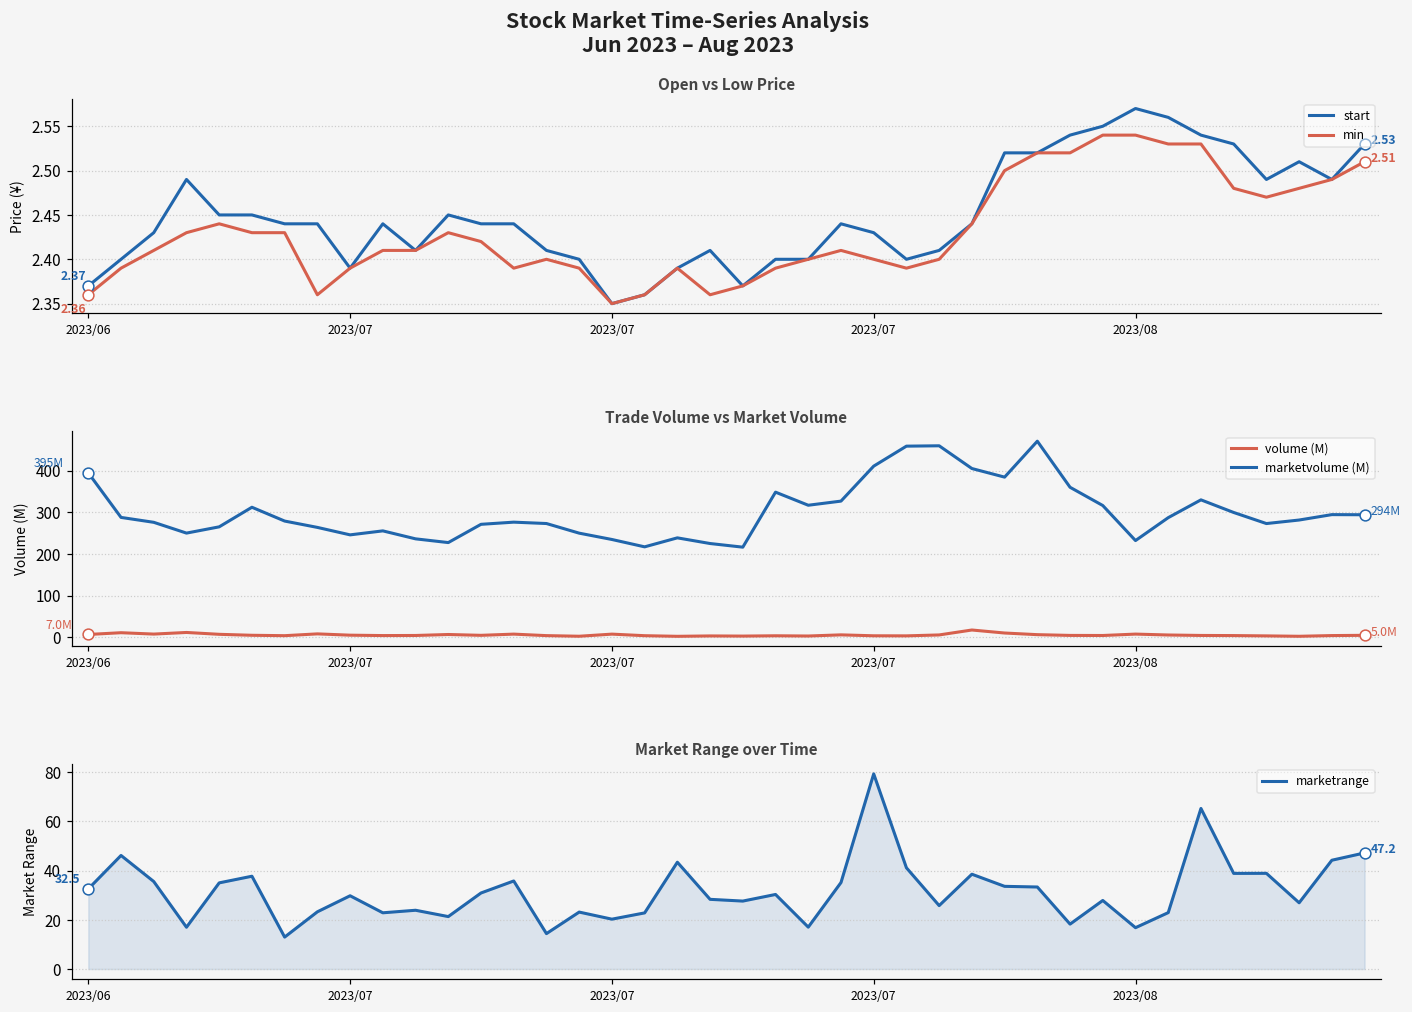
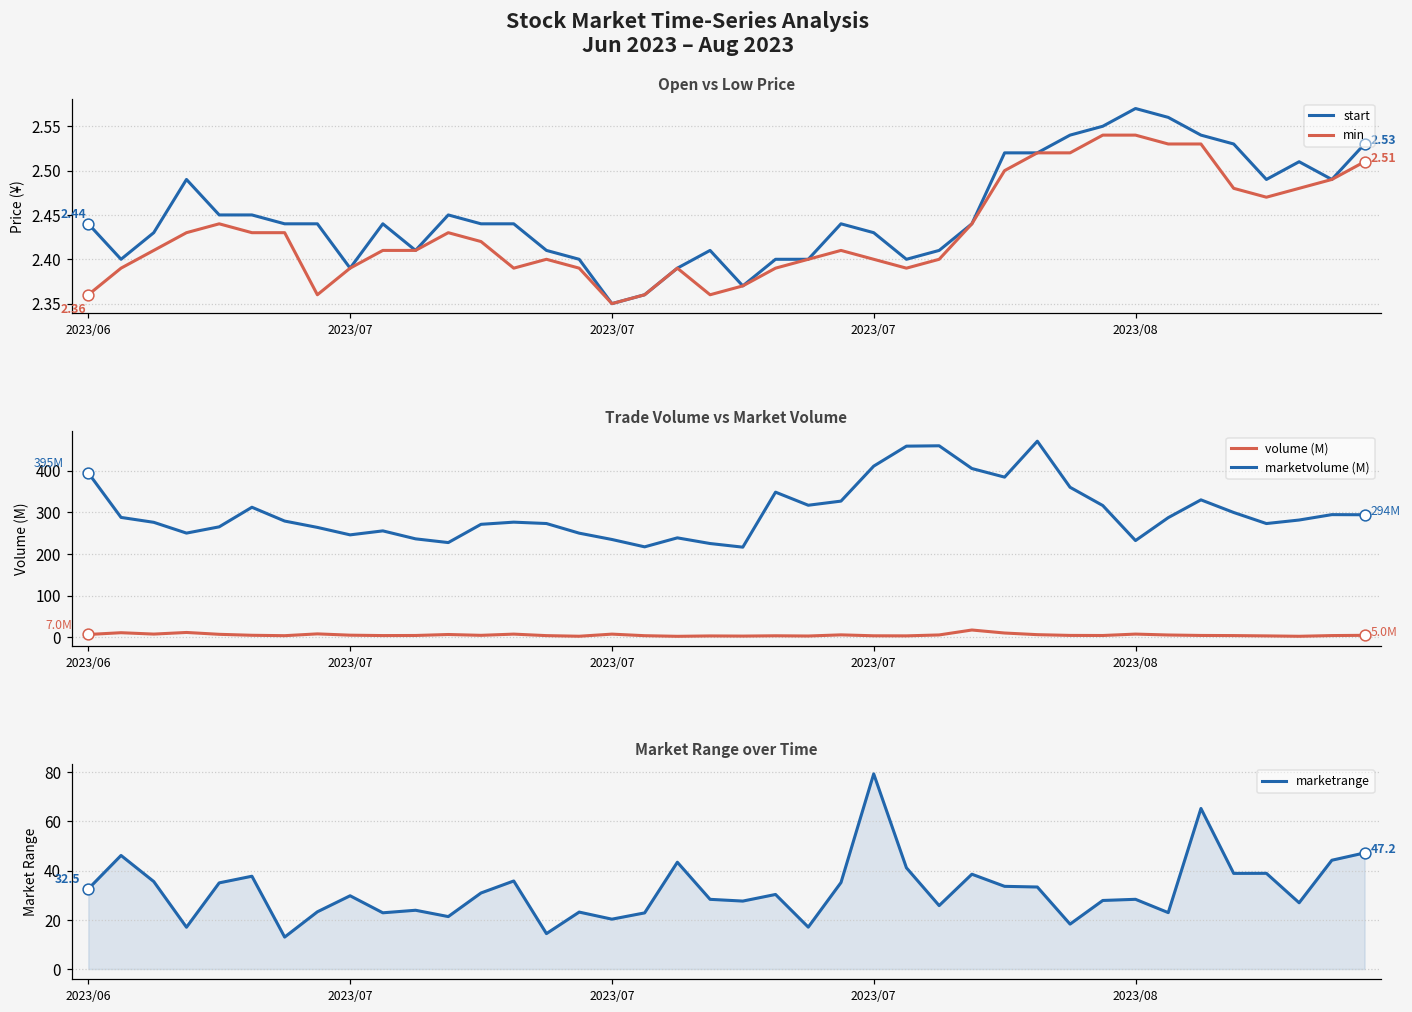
Open vs Low Price, start, 2023/06: 2.37 -> 2.44
Market Range over Time, marketrange, 2023/08: 17 -> 28
